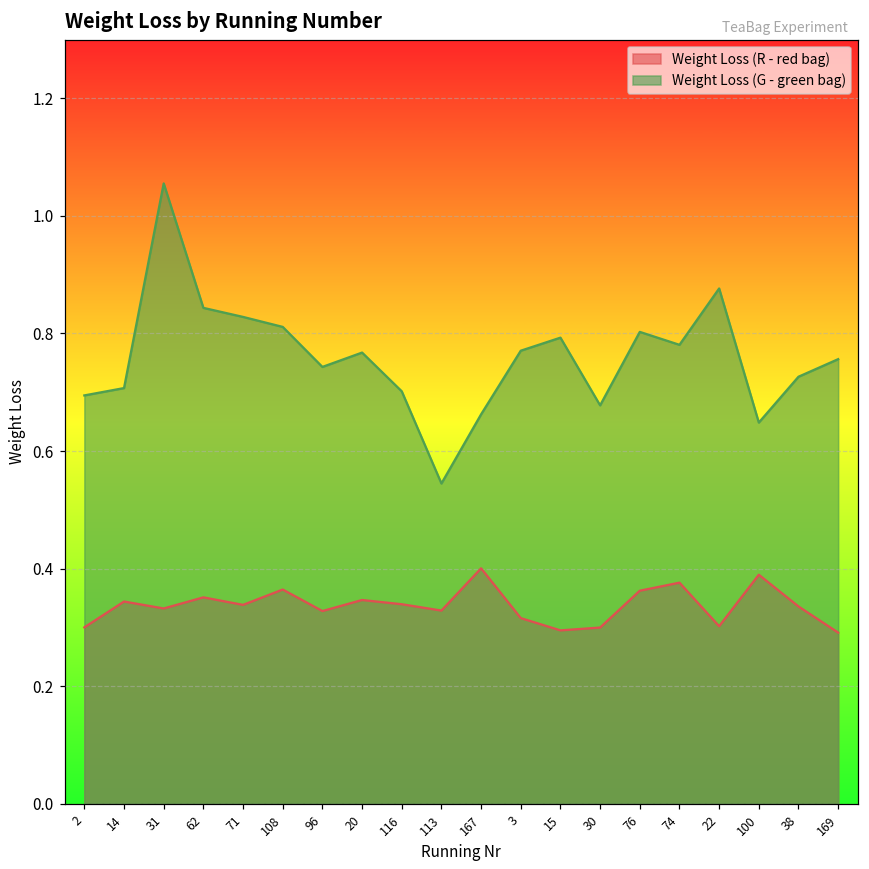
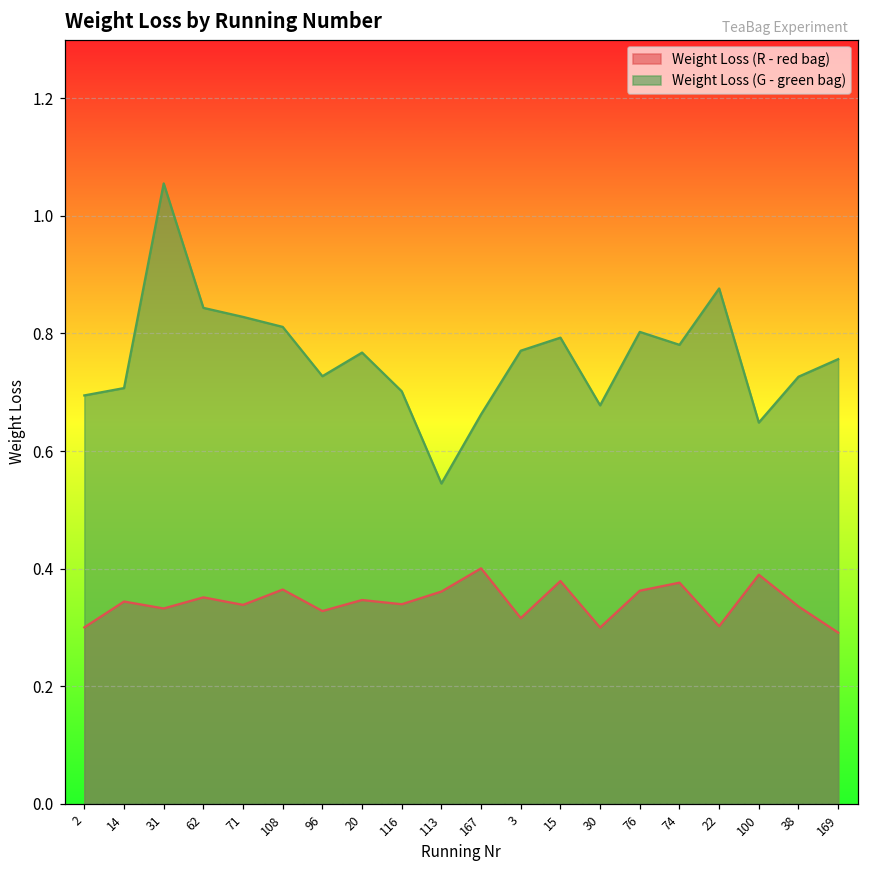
Weight Loss (G - green bag), 96: 0.74 -> 0.73
Weight Loss (R - red bag), 113: 0.33 -> 0.36
Weight Loss (R - red bag), 15: 0.29 -> 0.38
